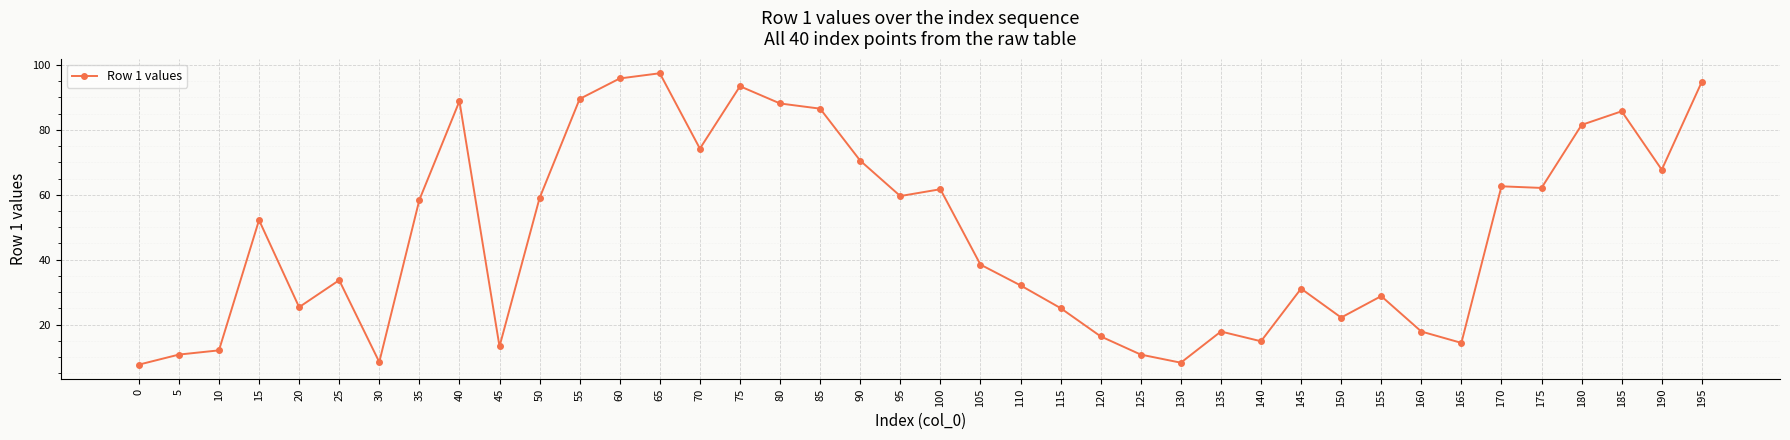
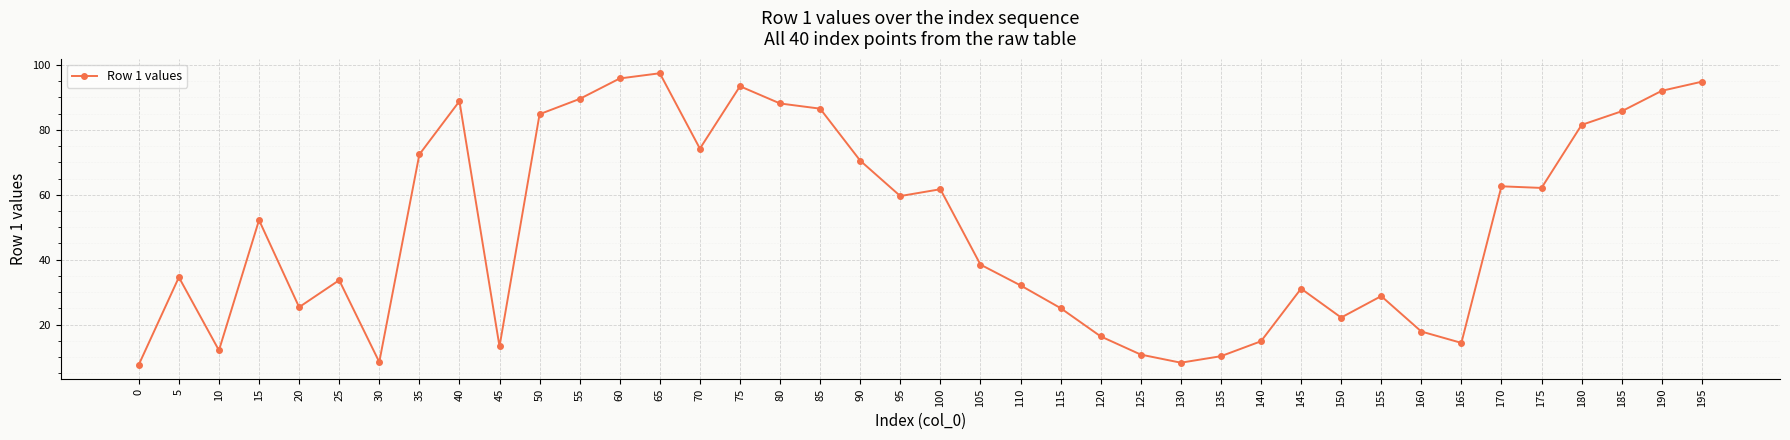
5: 11 -> 35
35: 58 -> 72
50: 59 -> 85
135: 18 -> 10
190: 68 -> 92
